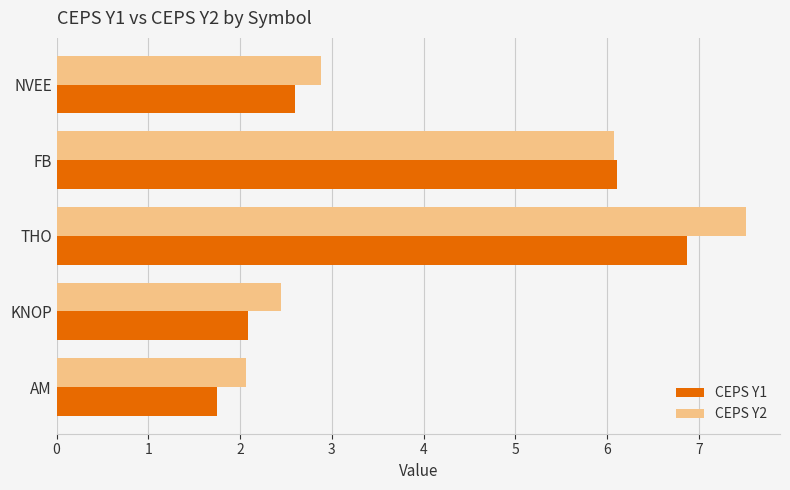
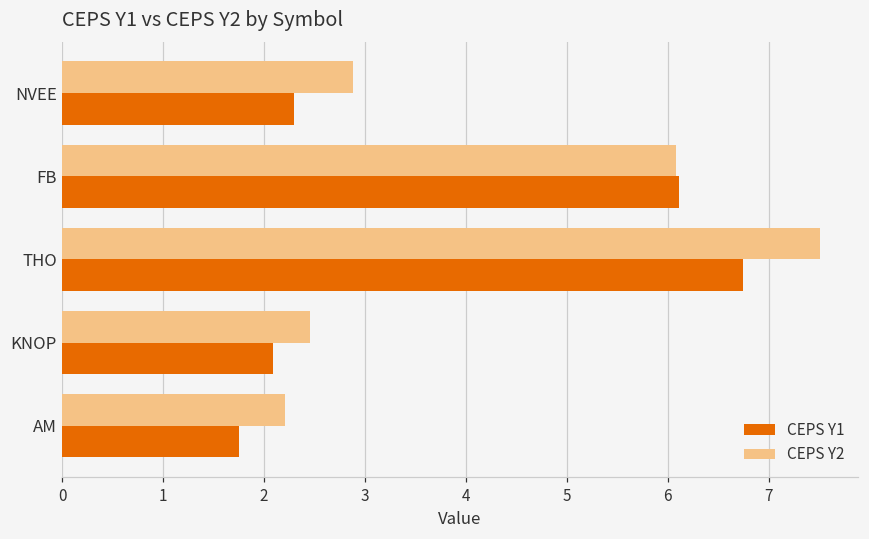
CEPS Y1, NVEE: 2.6 -> 2.3
CEPS Y1, THO: 6.9 -> 6.8
CEPS Y2, AM: 2.1 -> 2.2
